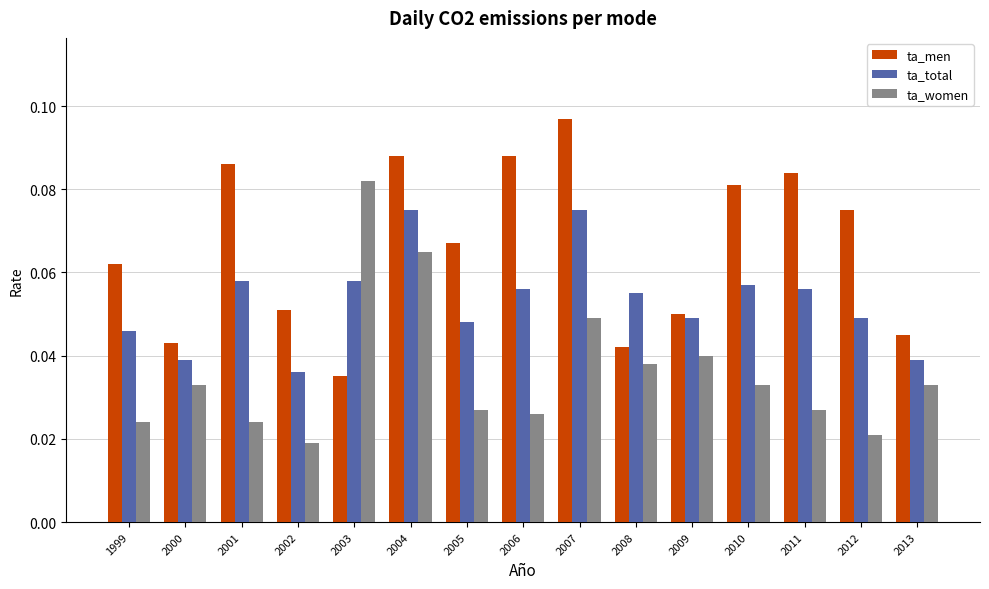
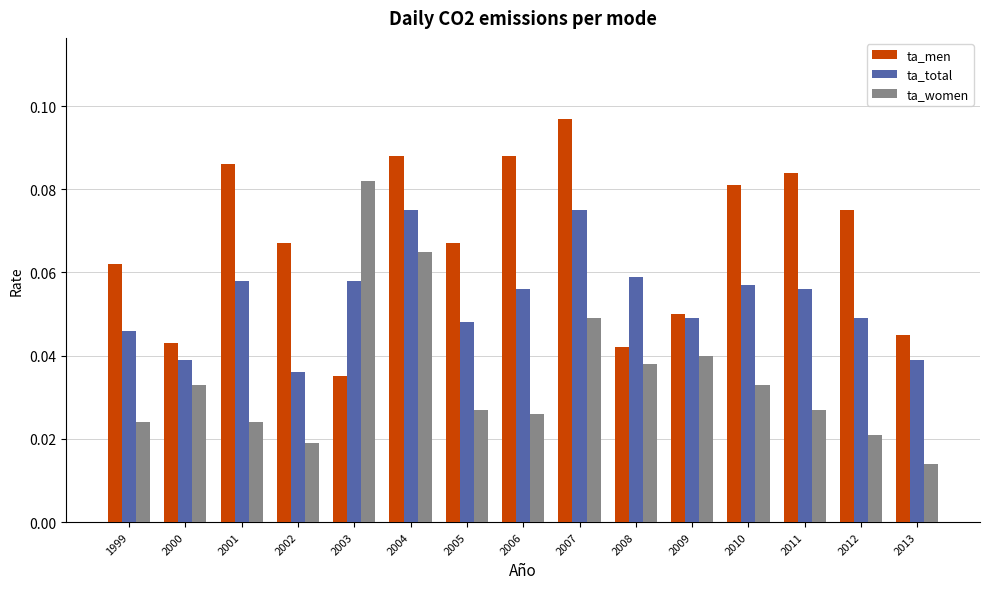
ta_men, 2002: 0.051 -> 0.067
ta_total, 2008: 0.055 -> 0.059
ta_women, 2013: 0.033 -> 0.014
